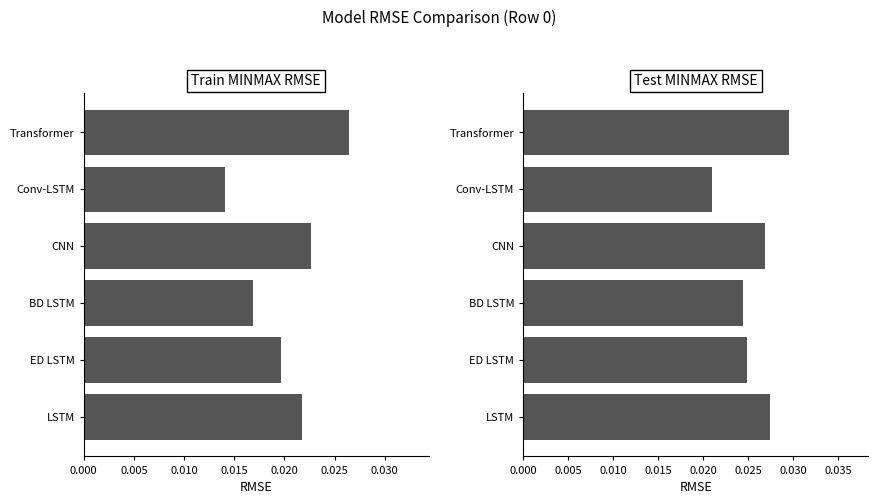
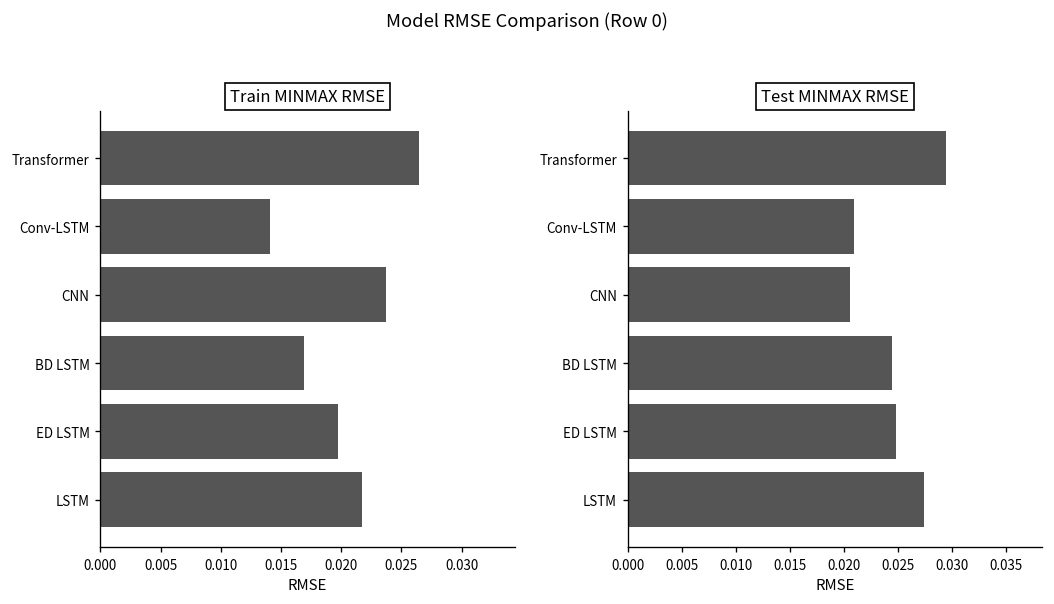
Train MINMAX RMSE, CNN: 0.0227 -> 0.0237
Test MINMAX RMSE, CNN: 0.027 -> 0.021
